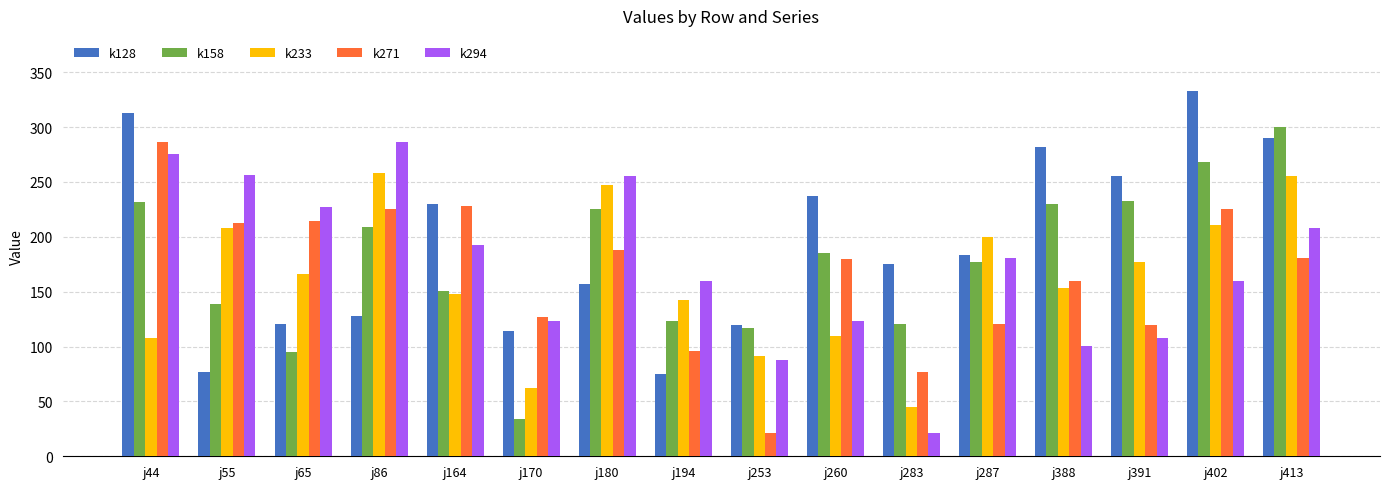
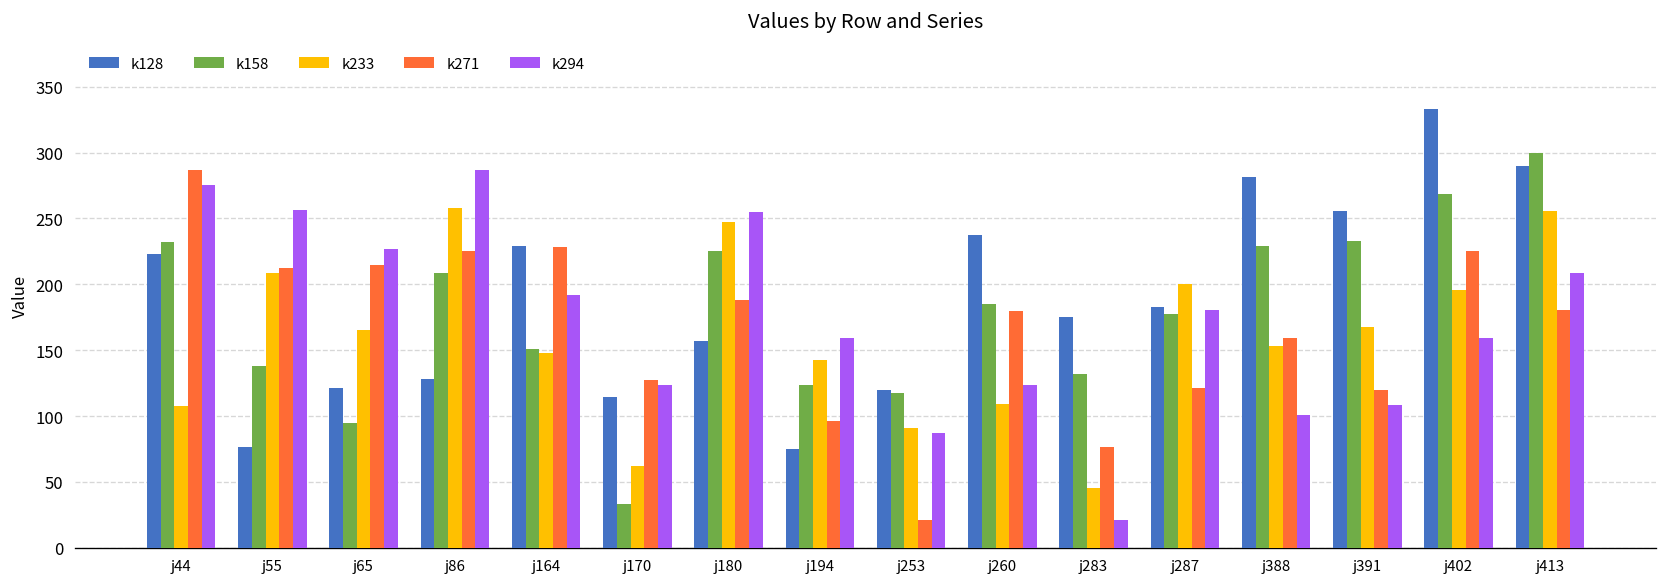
k128, j44: 312 -> 223
k158, j283: 121 -> 132
k233, j391: 177 -> 168
k233, j402: 211 -> 196
